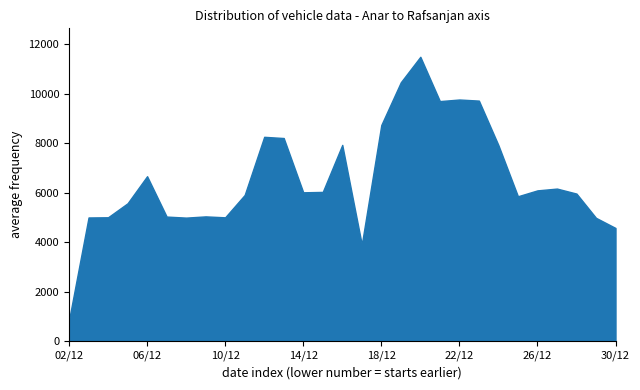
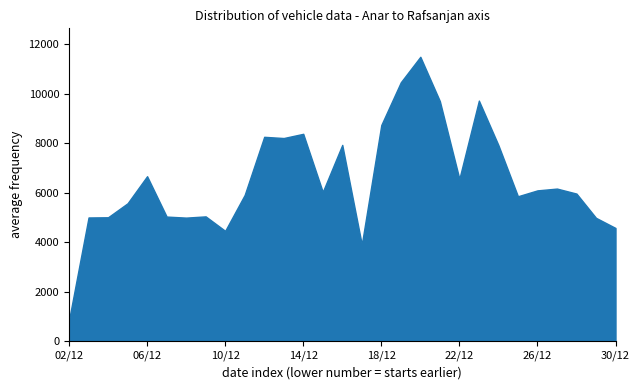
10/12: 5000 -> 4500
14/12: 6000 -> 8400
22/12: 9800 -> 6600
